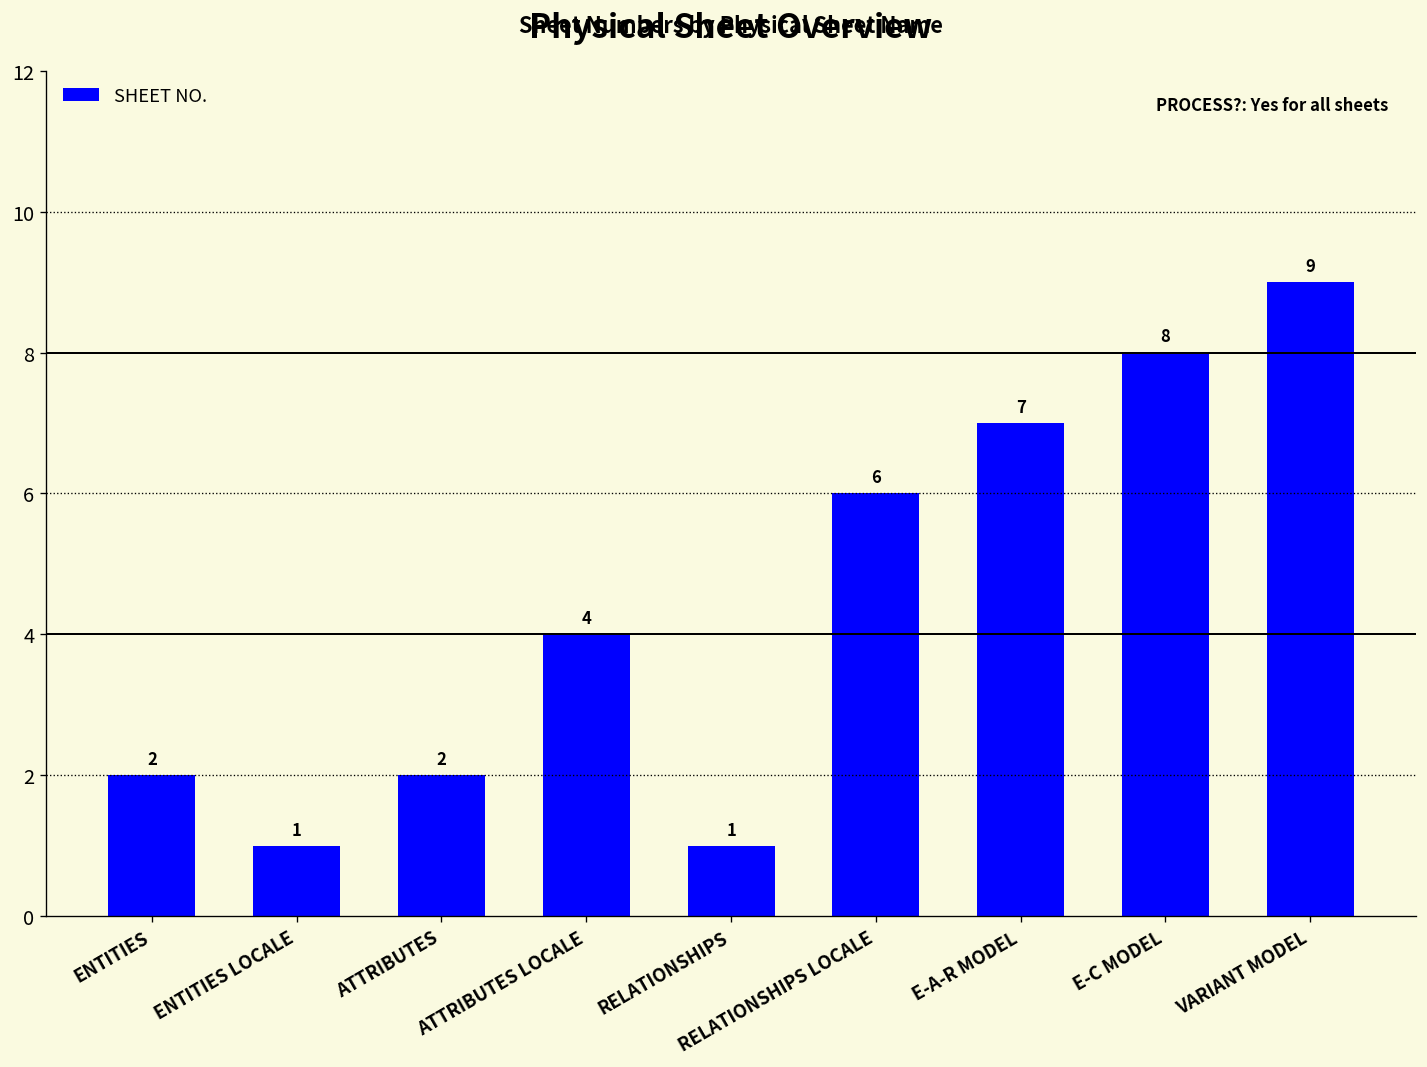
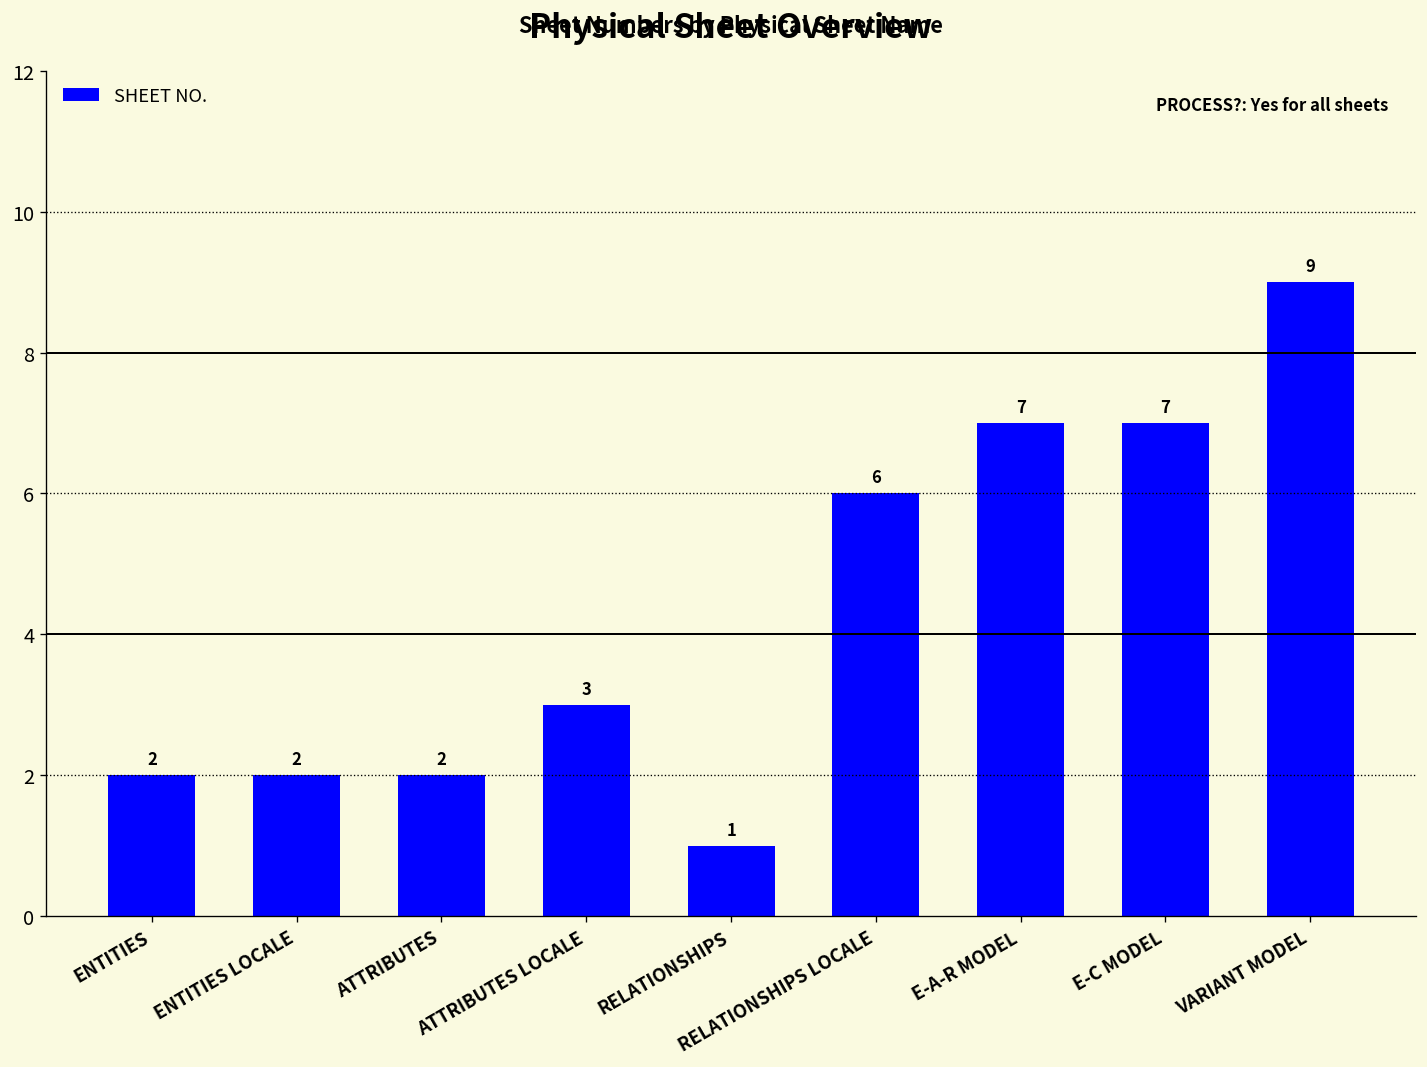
ENTITIES LOCALE: 1 -> 2
ATTRIBUTES LOCALE: 4 -> 3
E-C MODEL: 8 -> 7
